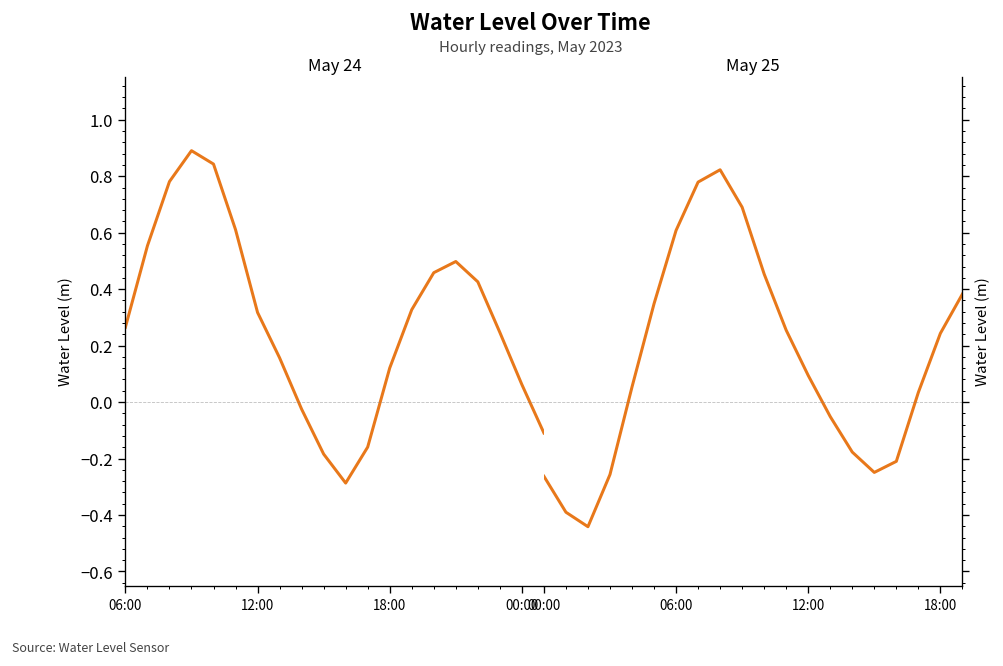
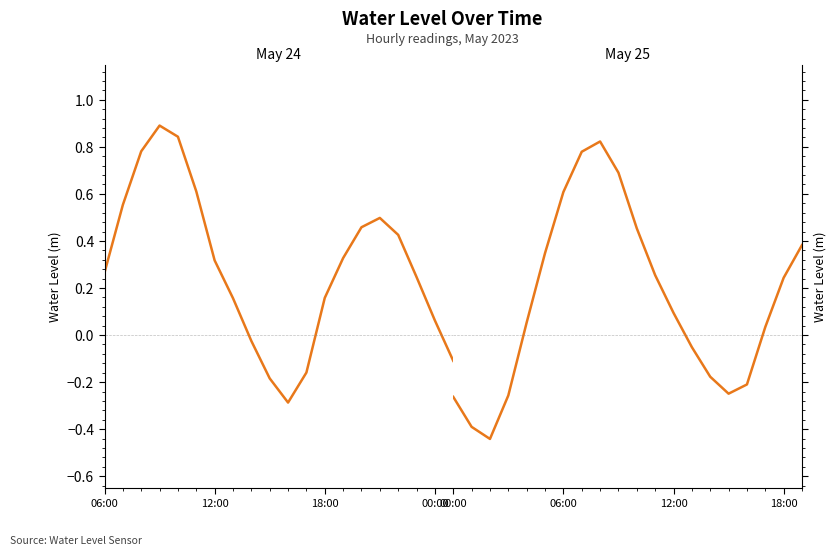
May 24, 18:00: 0.12 -> 0.16
